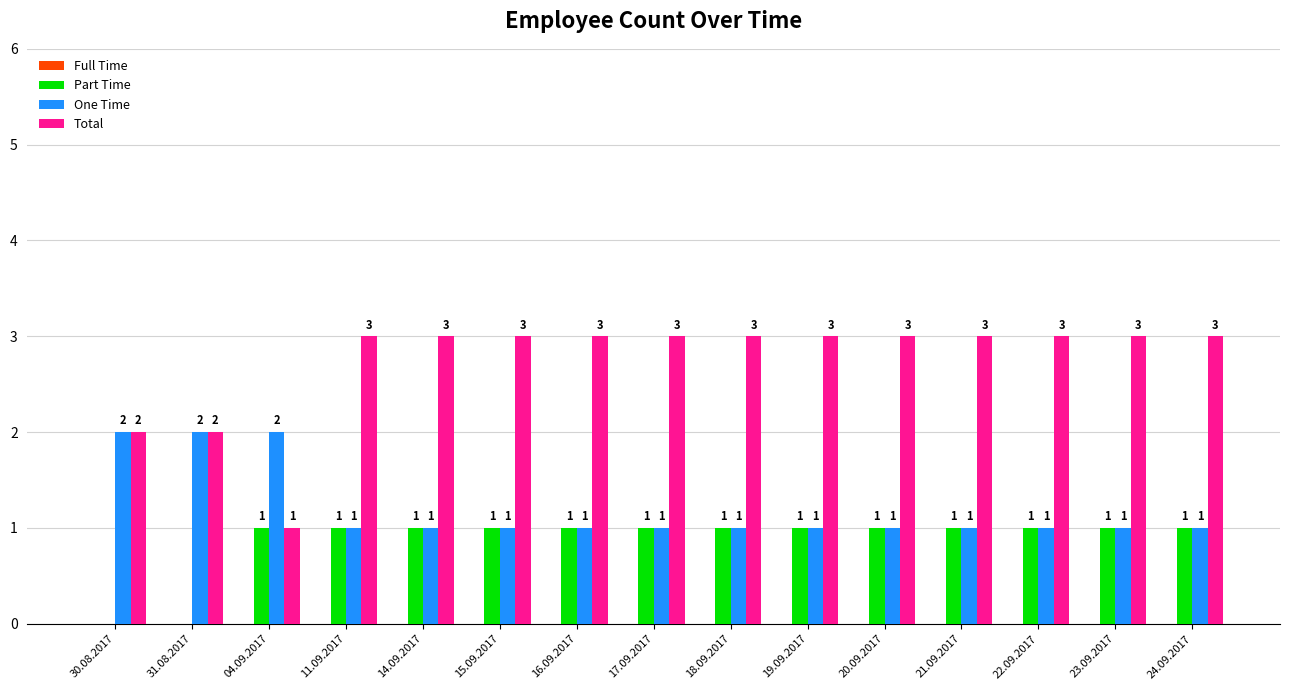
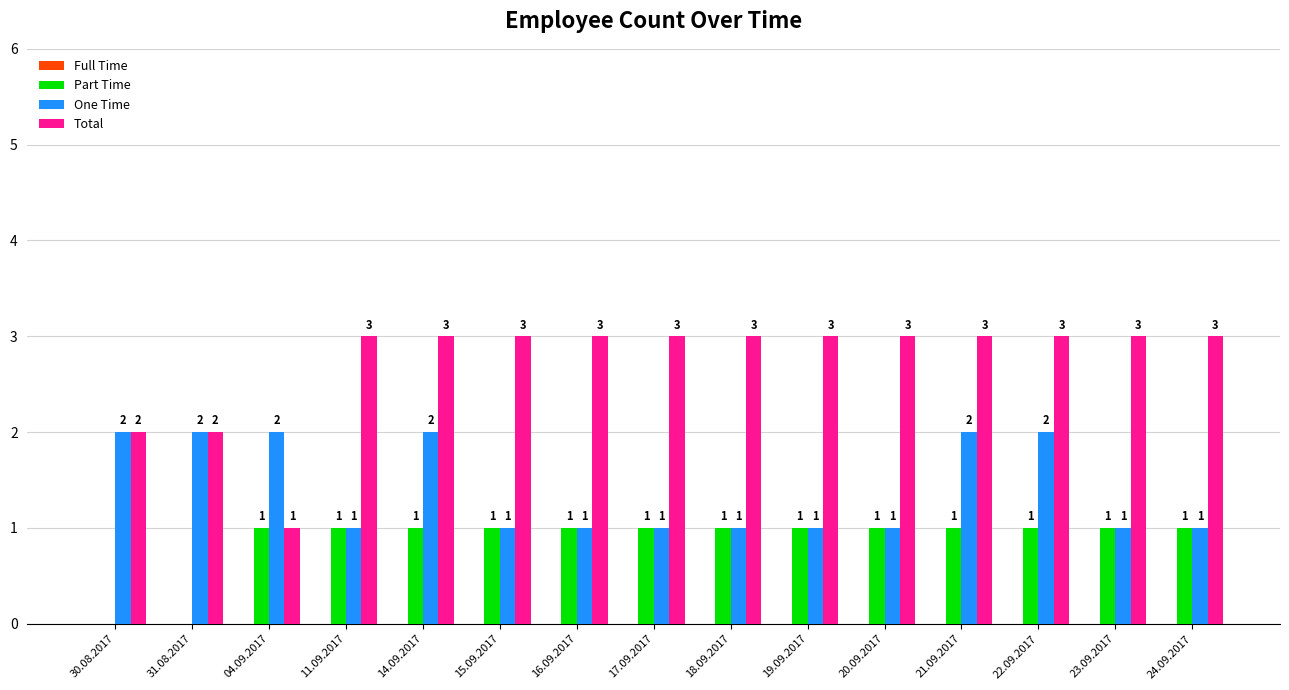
One Time, 14.09.2017: 1 -> 2
One Time, 21.09.2017: 1 -> 2
One Time, 22.09.2017: 1 -> 2
